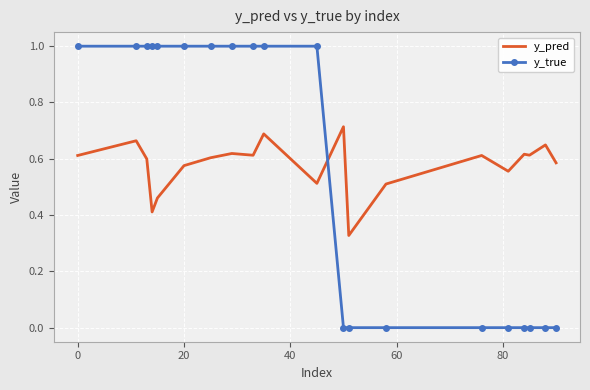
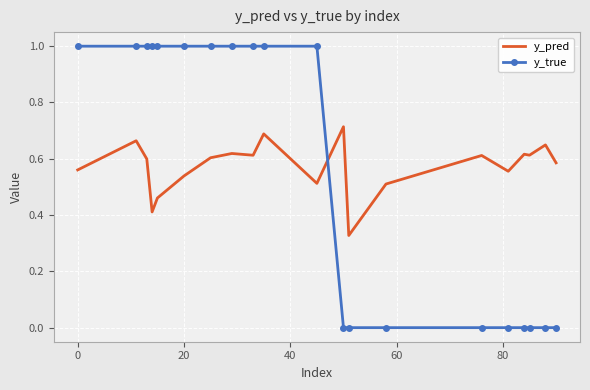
y_pred, 0: 0.61 -> 0.56
y_pred, 20: 0.58 -> 0.54
